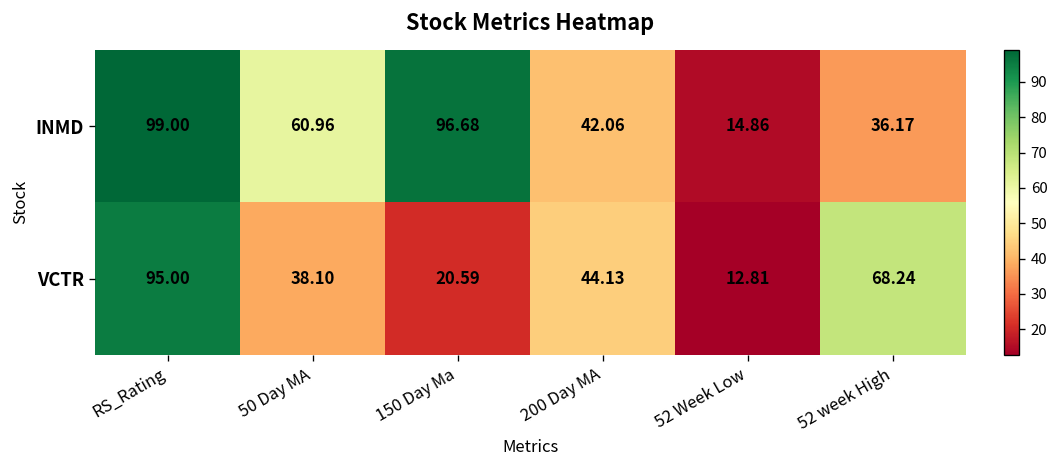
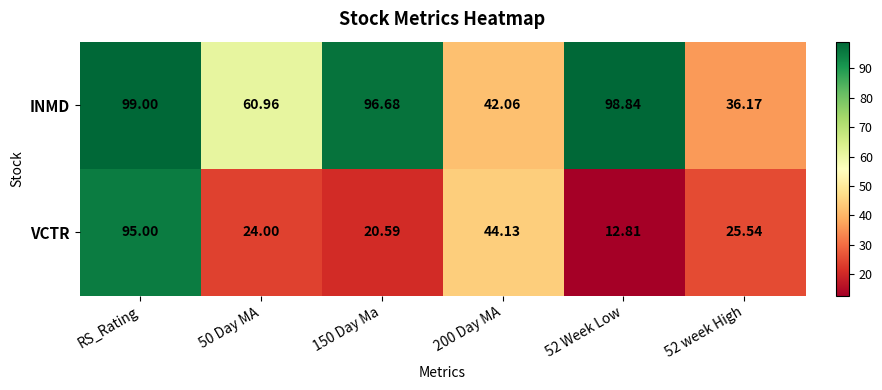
INMD, 52 Week Low: 14.86 -> 98.84
VCTR, 50 Day MA: 38.10 -> 24.00
VCTR, 52 week High: 68.24 -> 25.54
